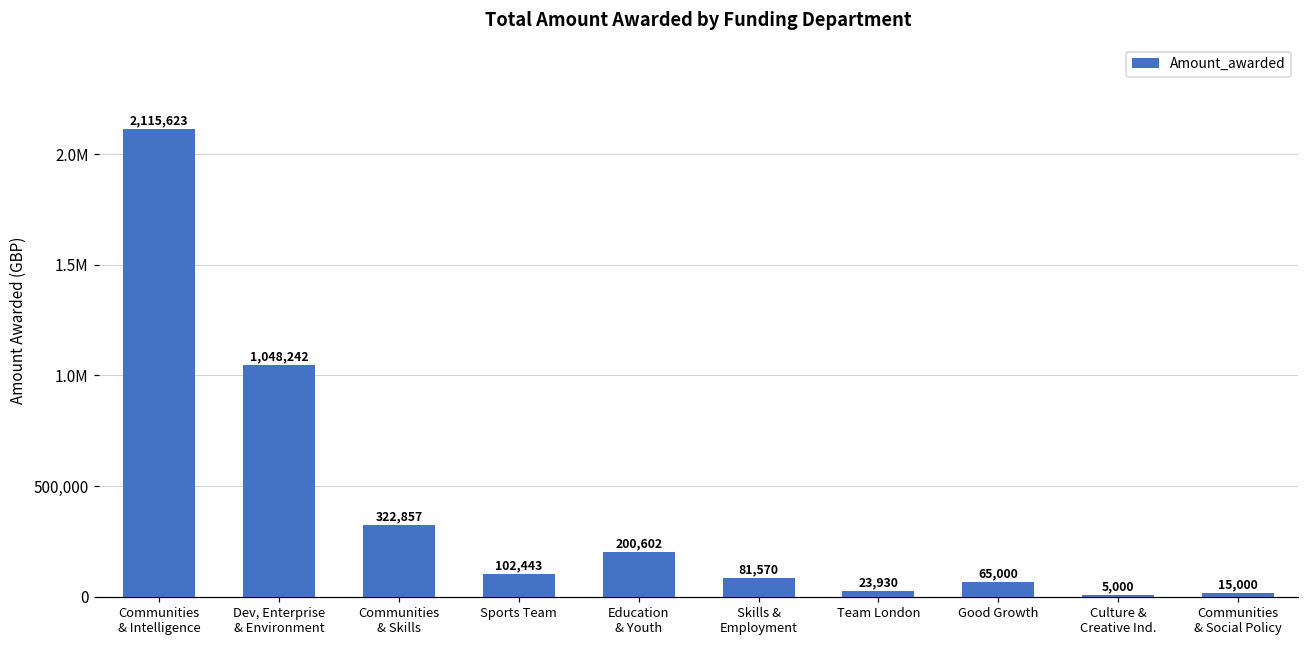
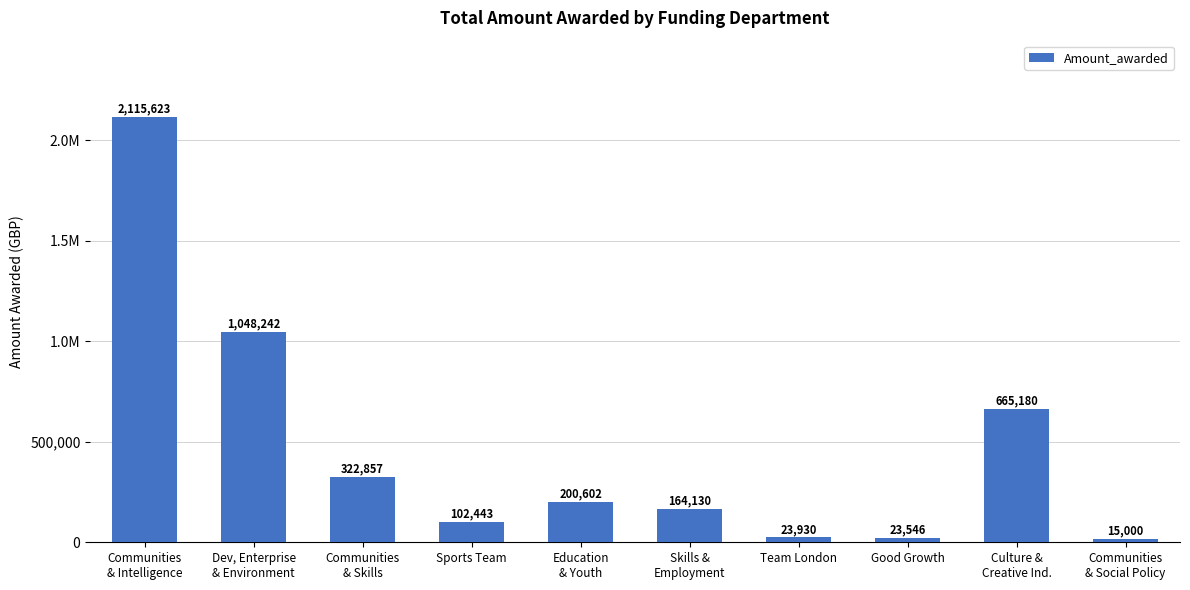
Skills & Employment: 81,570 -> 164,130
Good Growth: 65,000 -> 23,546
Culture & Creative Ind.: 5,000 -> 665,180
